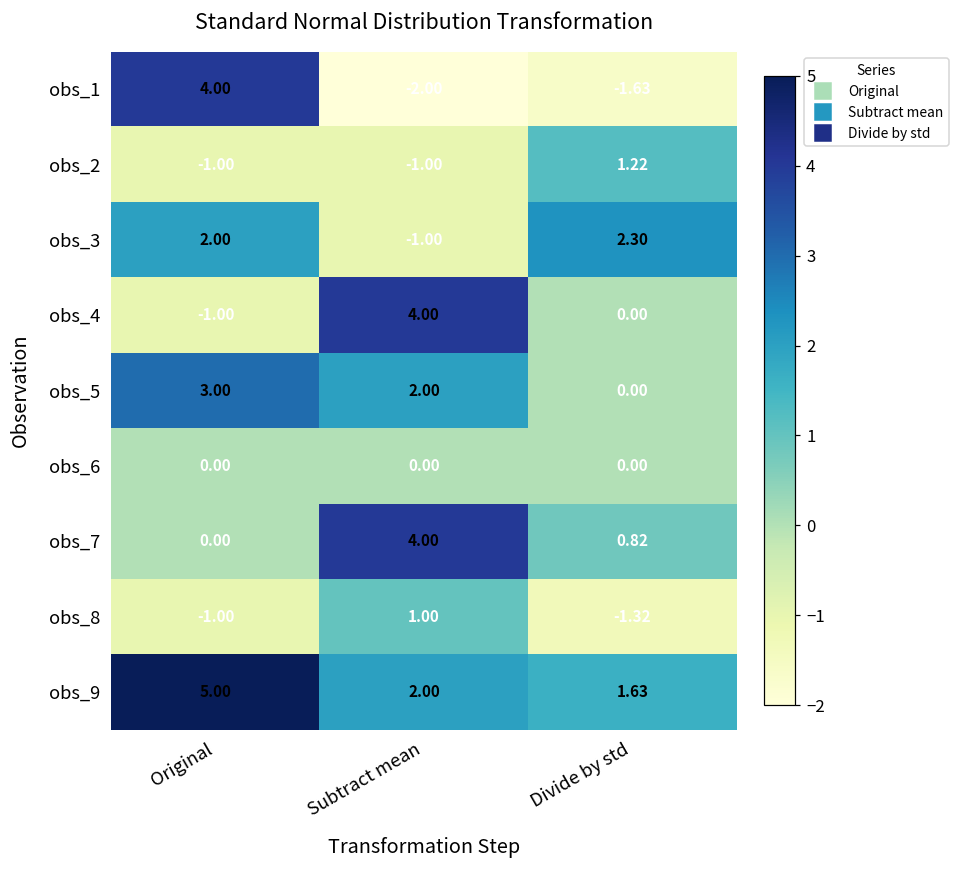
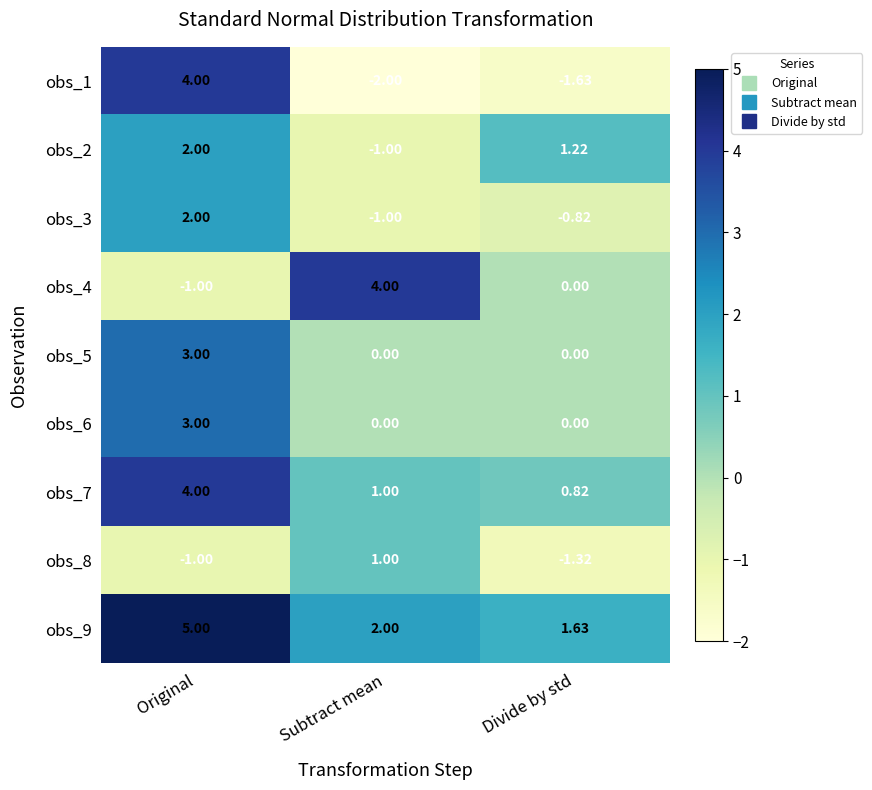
obs_2, Original: -1.00 -> 2.00
obs_3, Divide by std: 2.30 -> -0.82
obs_5, Subtract mean: 2.00 -> 0.00
obs_6, Original: 0.00 -> 3.00
obs_7, Original: 0.00 -> 4.00
obs_7, Subtract mean: 4.00 -> 1.00
